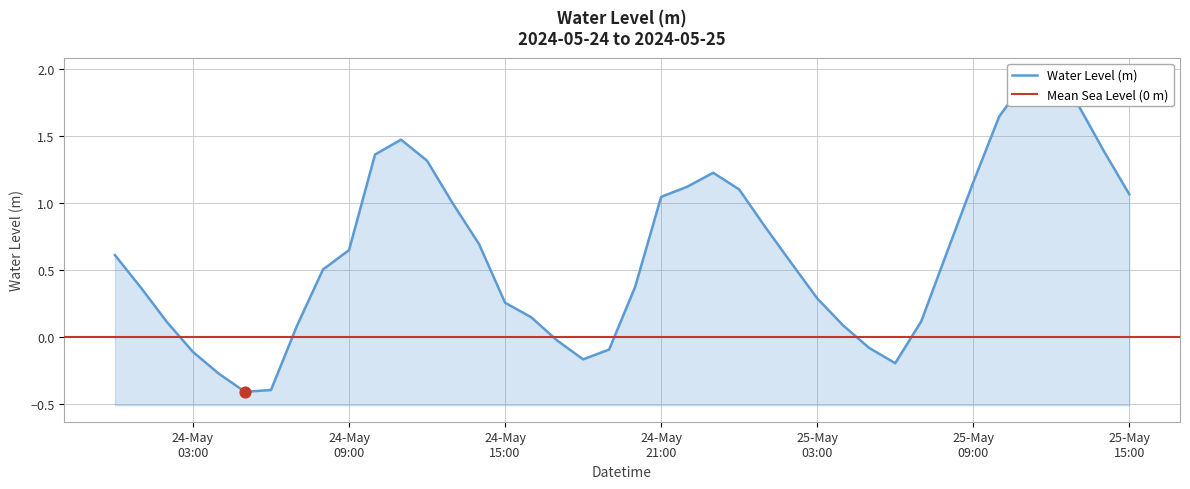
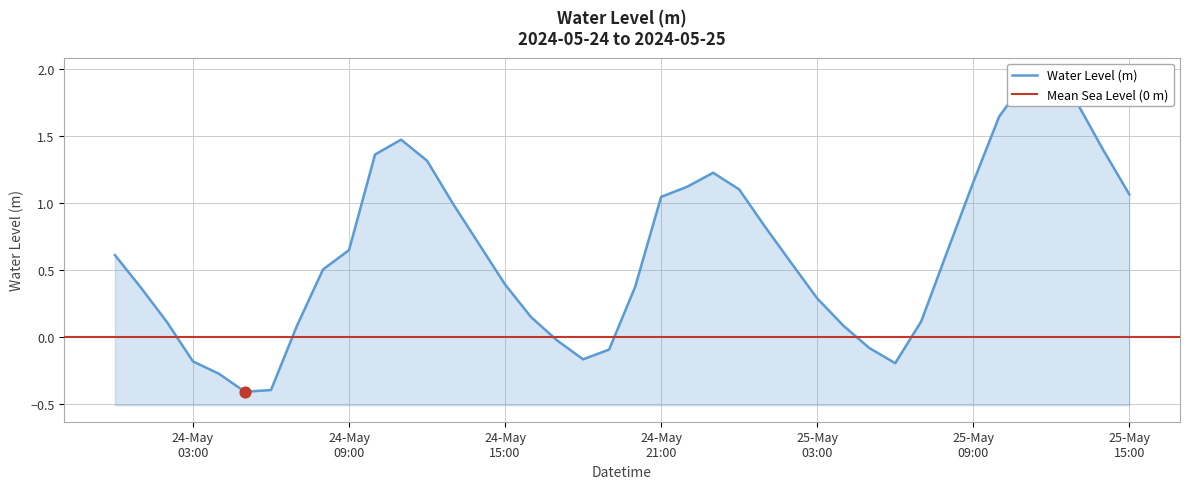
Water Level (m), 24-May 03:00: -0.11 -> -0.18
Water Level (m), 24-May 15:00: 0.25 -> 0.39
